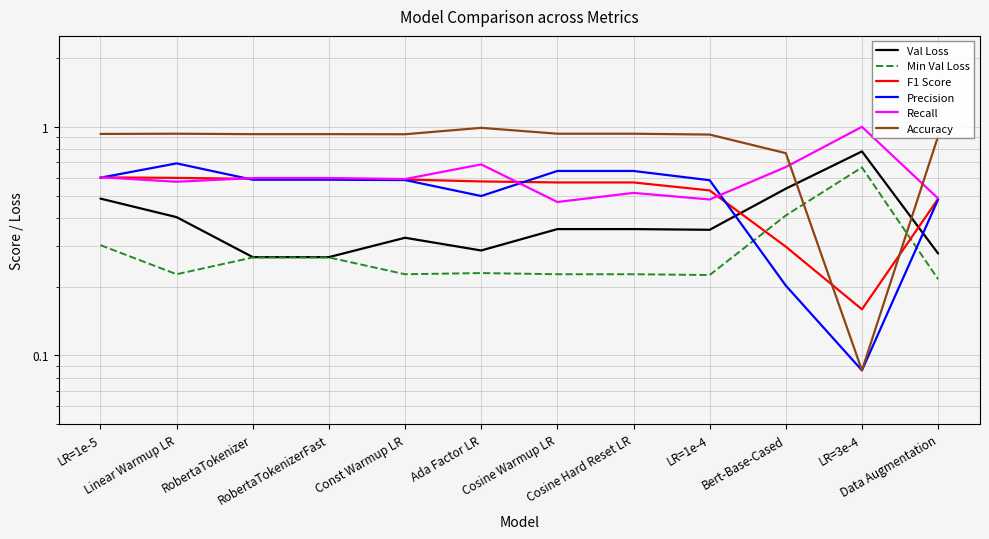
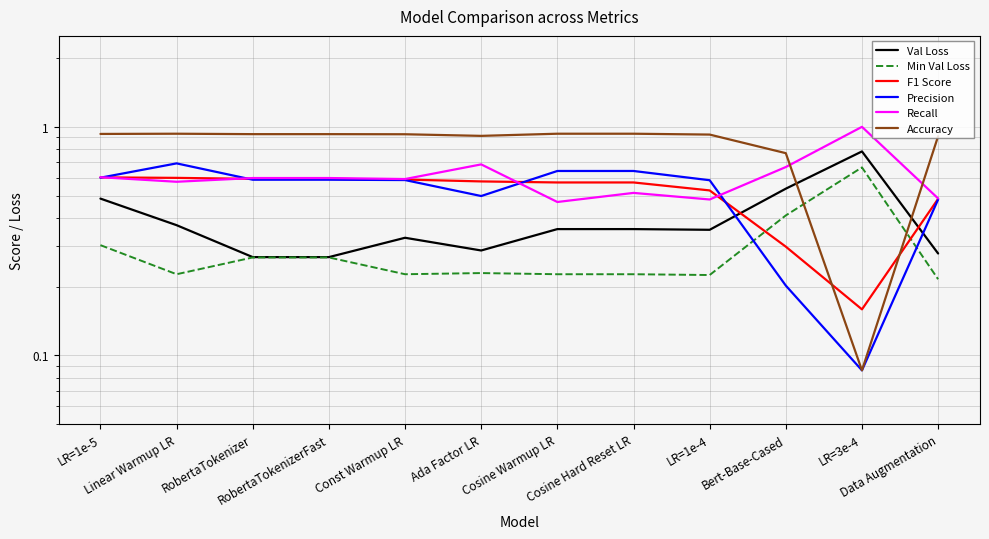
Val Loss, Linear Warmup LR: 0.40 -> 0.37
Accuracy, Ada Factor LR: 0.99 -> 0.91
